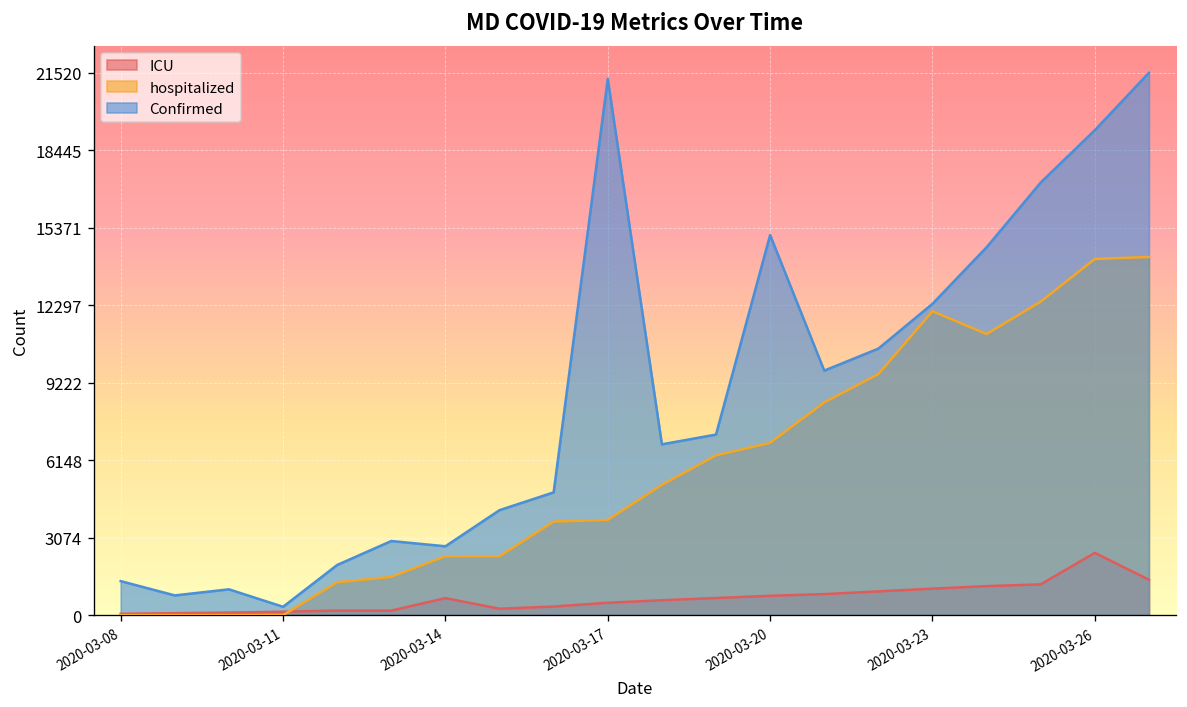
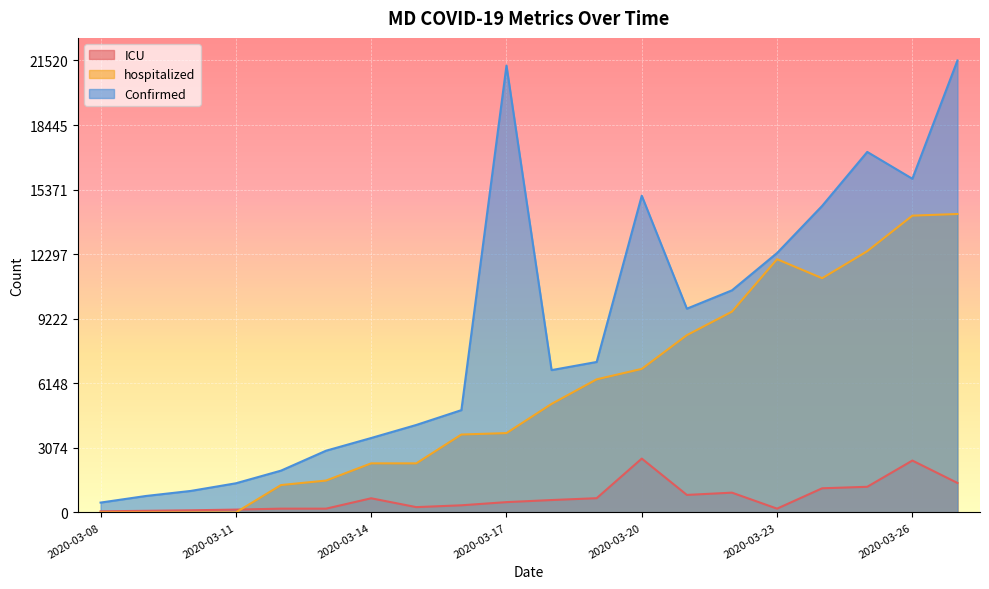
Confirmed, 2020-03-08: 1300 -> 500
Confirmed, 2020-03-11: 300 -> 1400
Confirmed, 2020-03-14: 2700 -> 3500
ICU, 2020-03-20: 800 -> 2600
ICU, 2020-03-23: 1100 -> 200
Confirmed, 2020-03-26: 19200 -> 15900
